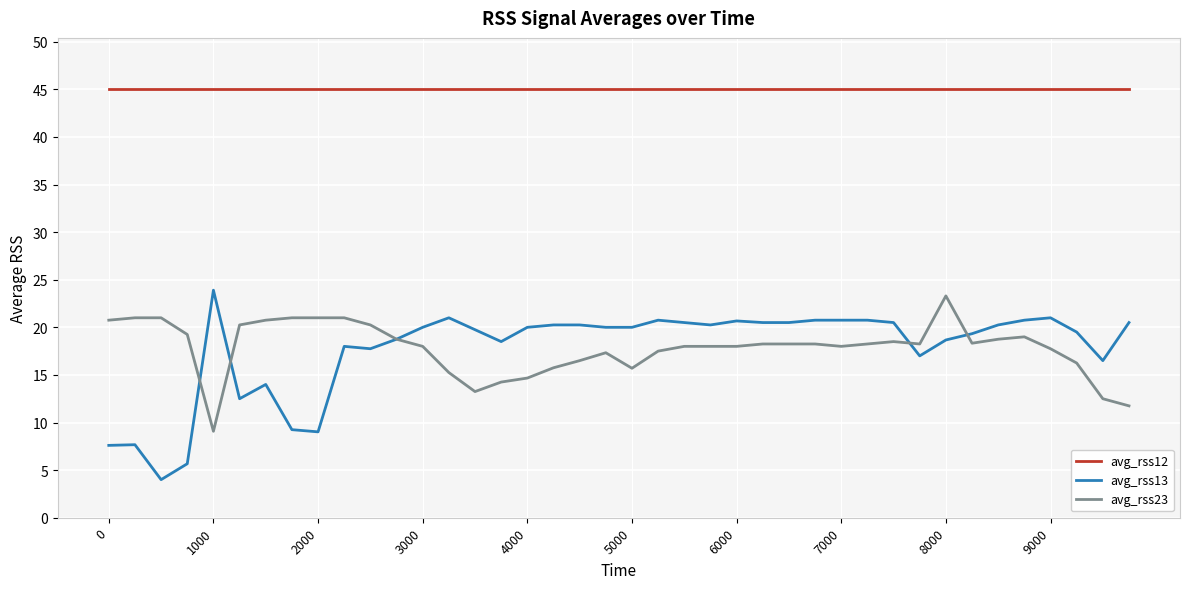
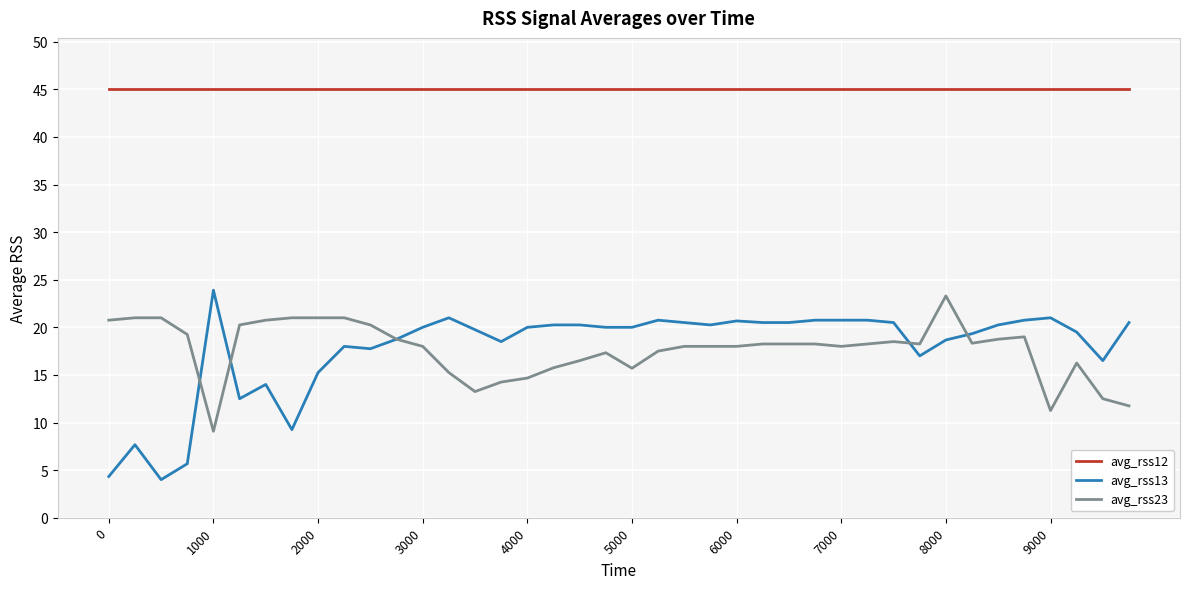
avg_rss13, 0: 8 -> 4
avg_rss13, 2000: 9 -> 15
avg_rss23, 9000: 18 -> 11
